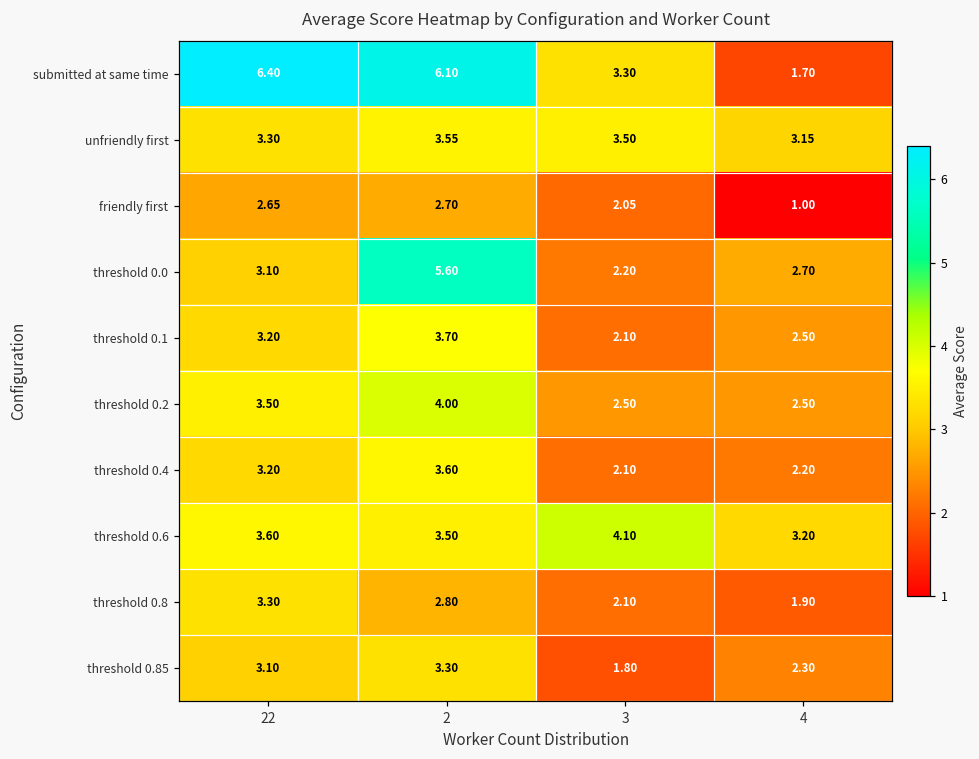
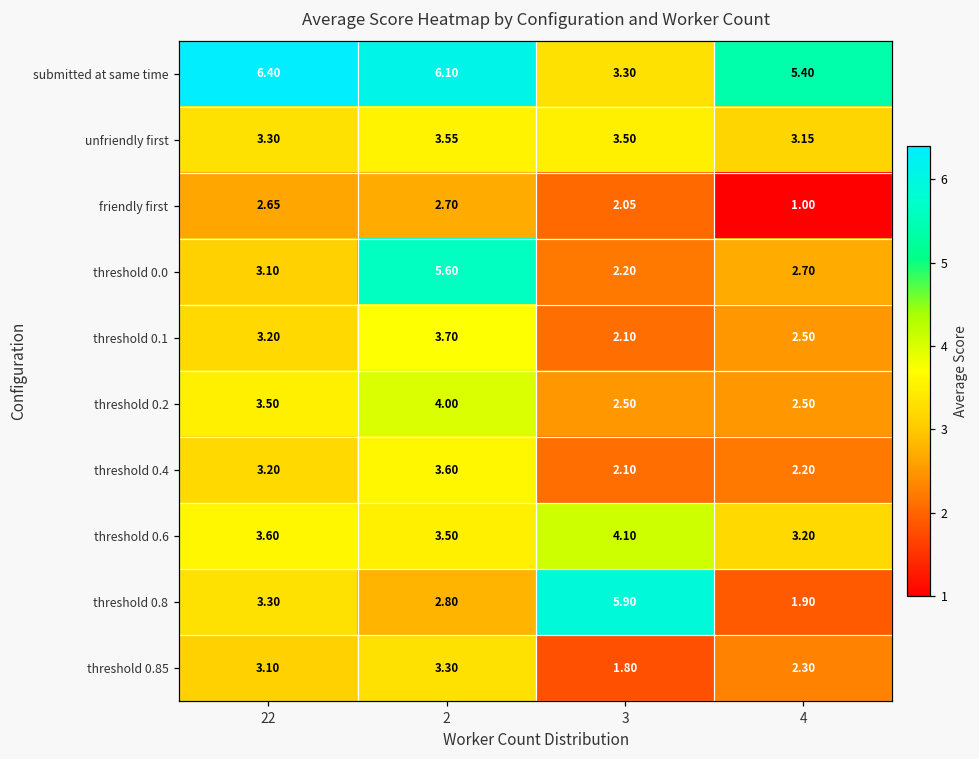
submitted at same time, 4: 1.70 -> 5.40
threshold 0.8, 3: 2.10 -> 5.90
